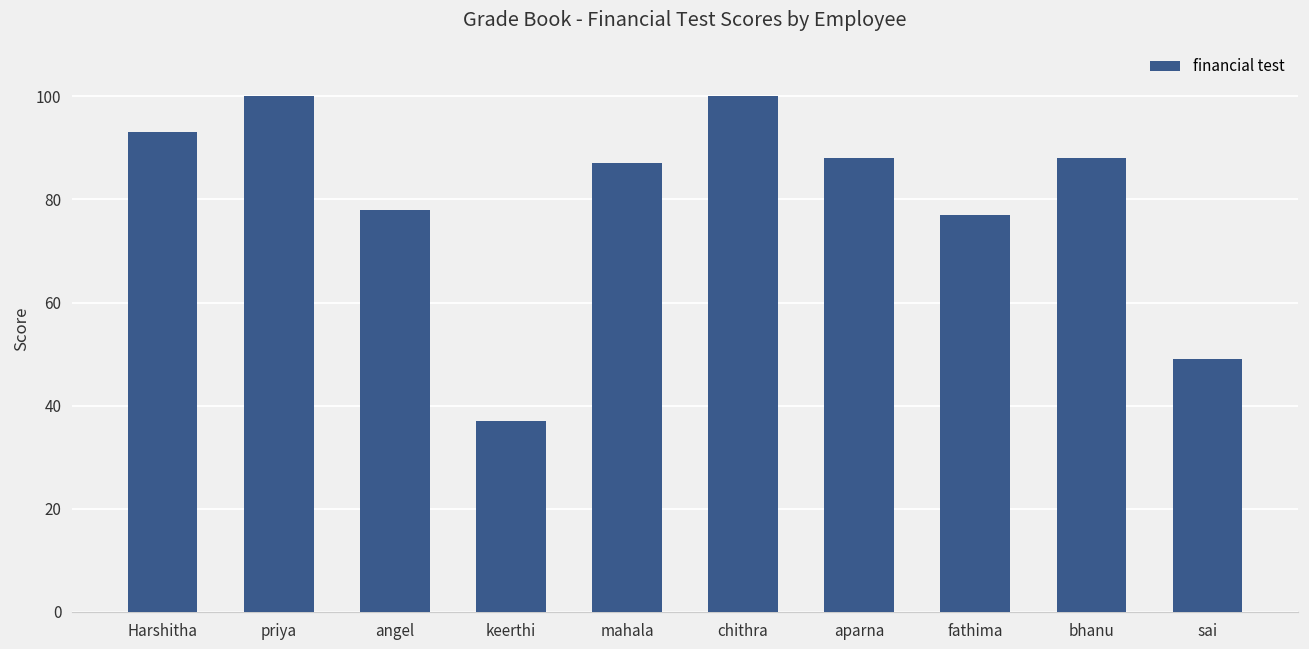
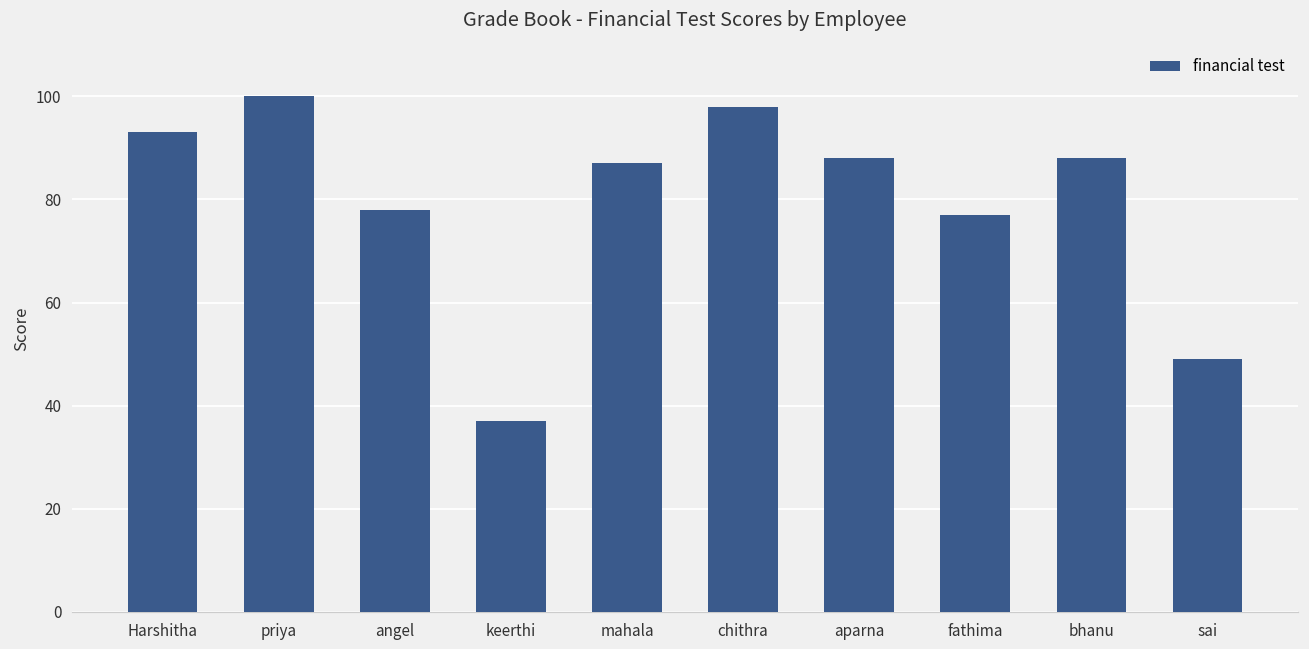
chithra: 100 -> 98
